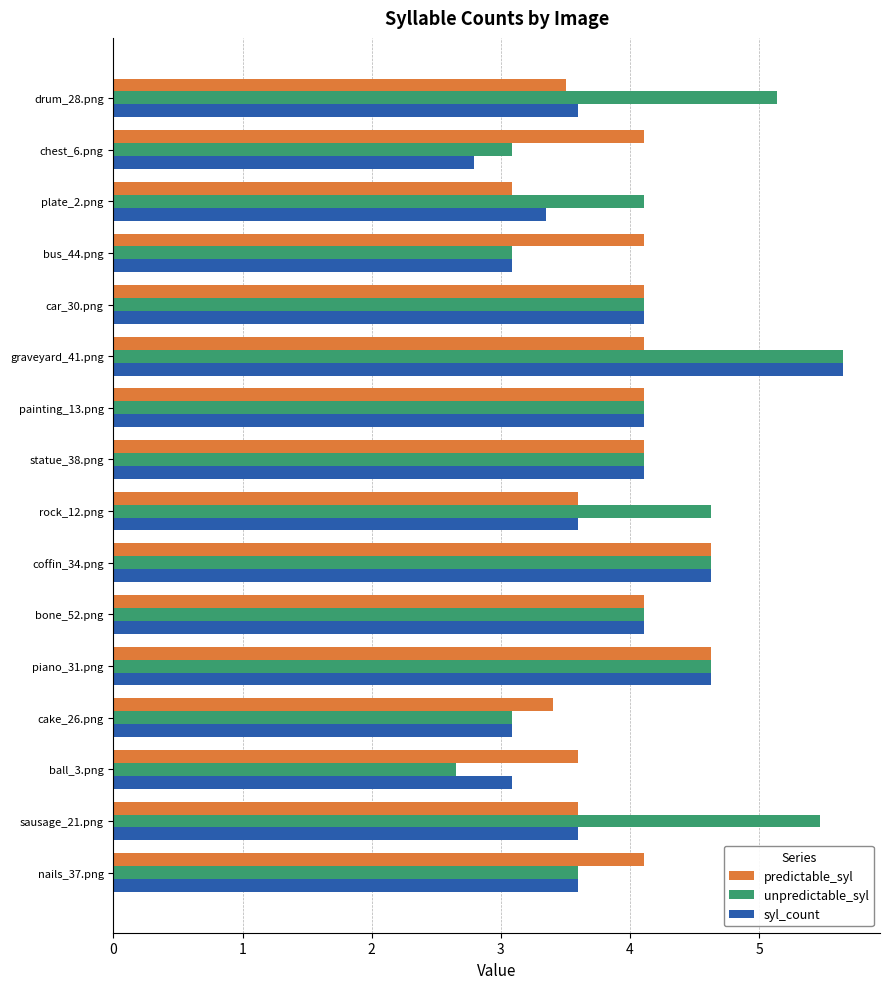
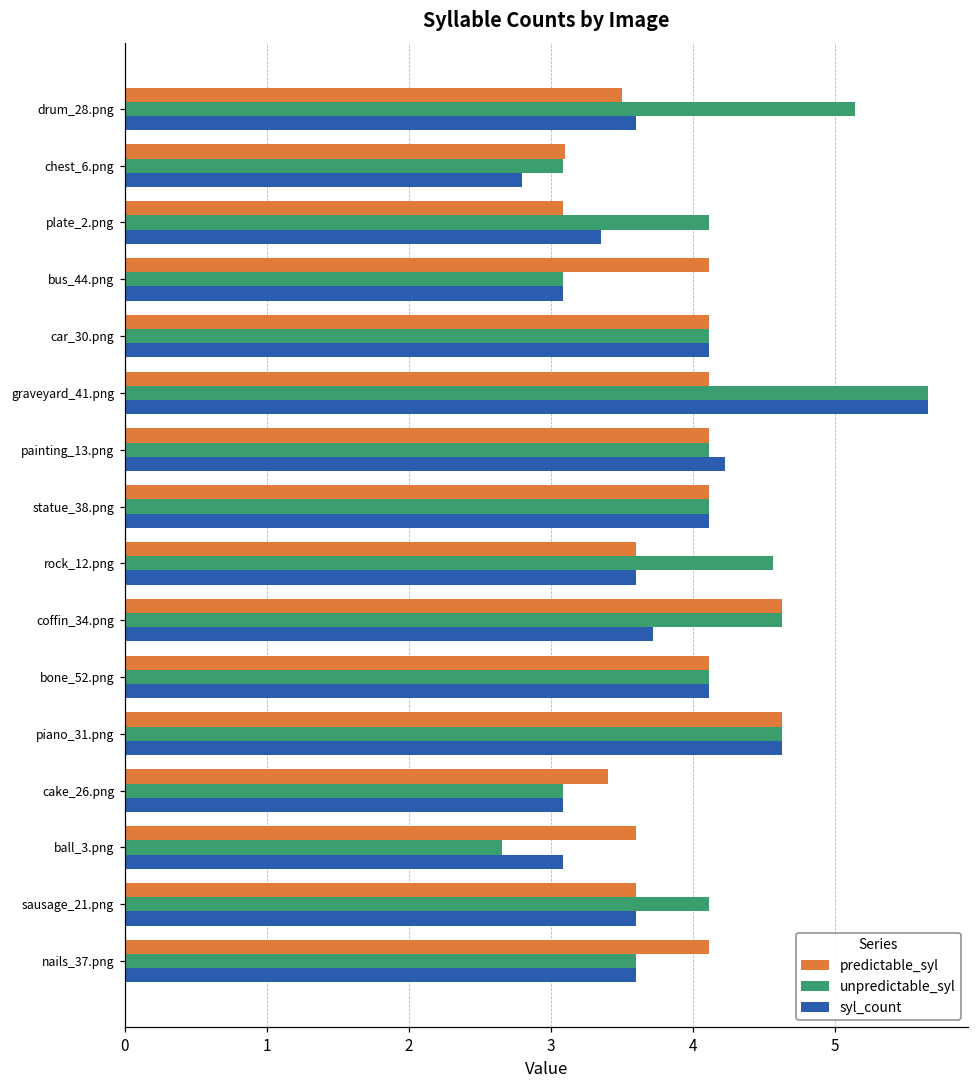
predictable_syl, chest_6.png: 4.11 -> 3.10
syl_count, painting_13.png: 4.11 -> 4.22
unpredictable_syl, rock_12.png: 4.63 -> 4.56
syl_count, coffin_34.png: 4.63 -> 3.72
unpredictable_syl, sausage_21.png: 5.47 -> 4.11
